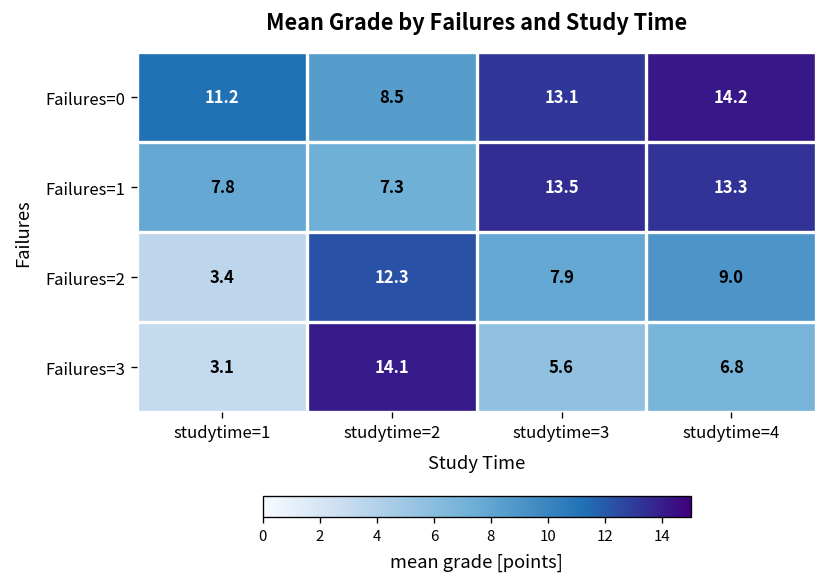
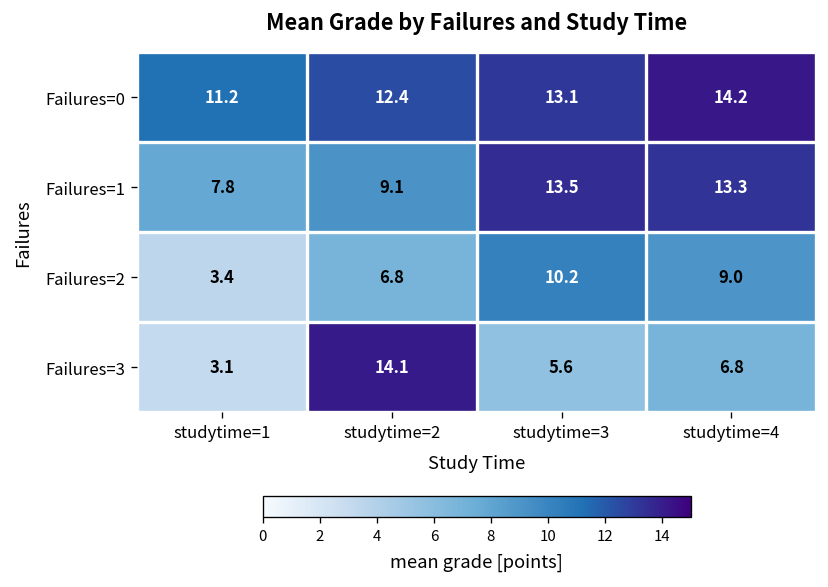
Failures=0, studytime=2: 8.5 -> 12.4
Failures=1, studytime=2: 7.3 -> 9.1
Failures=2, studytime=2: 12.3 -> 6.8
Failures=2, studytime=3: 7.9 -> 10.2
